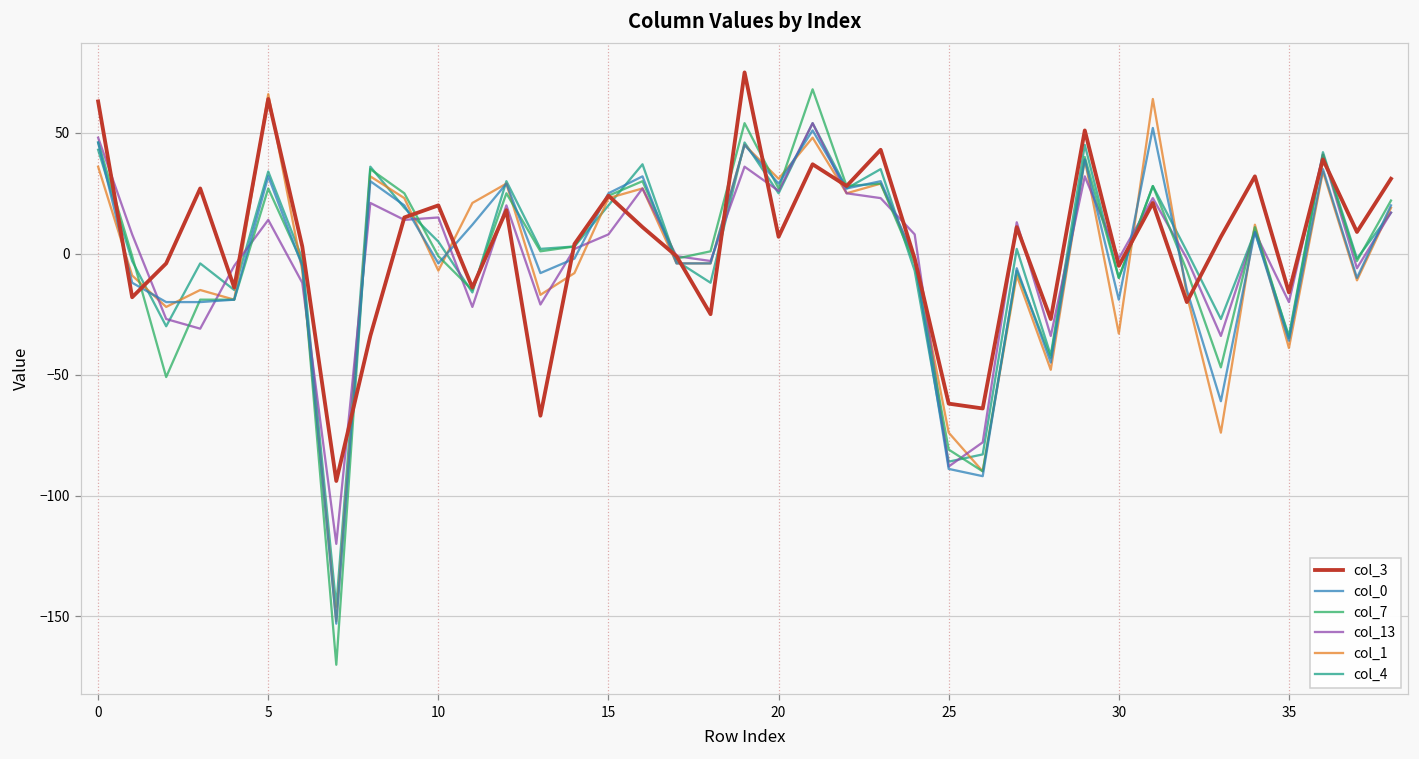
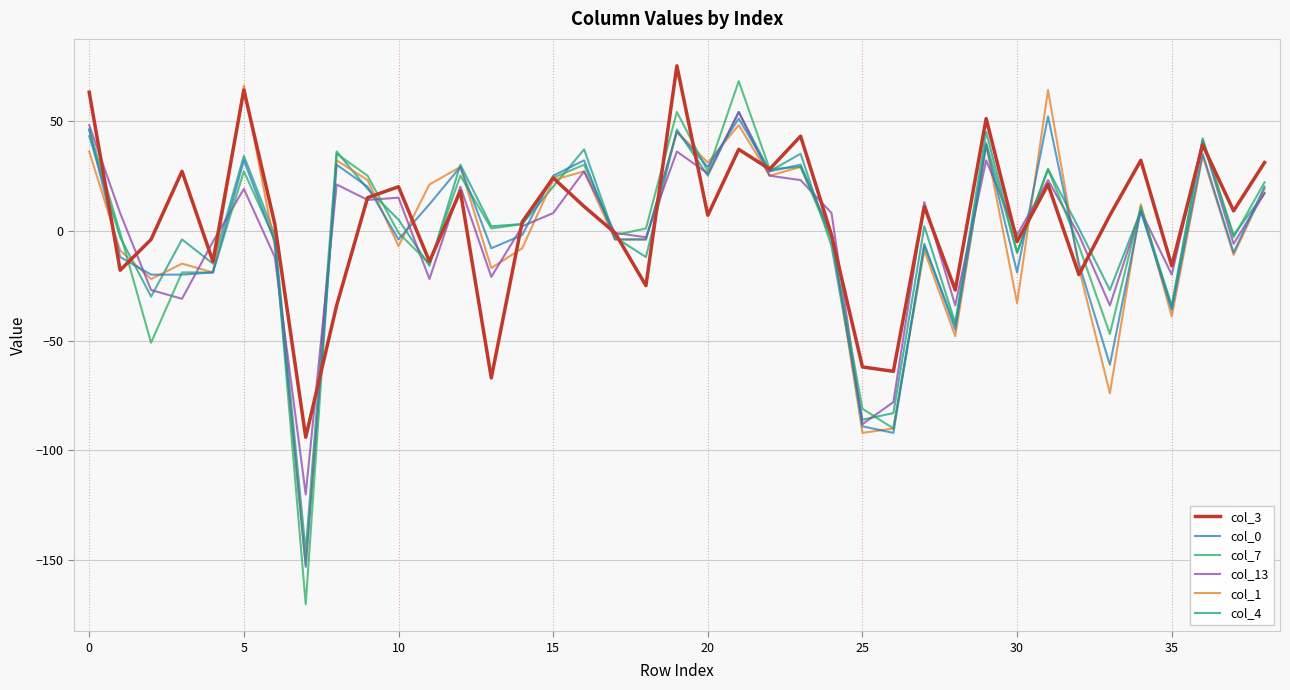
col_13, 5: 14 -> 19
col_1, 25: -74 -> -92
